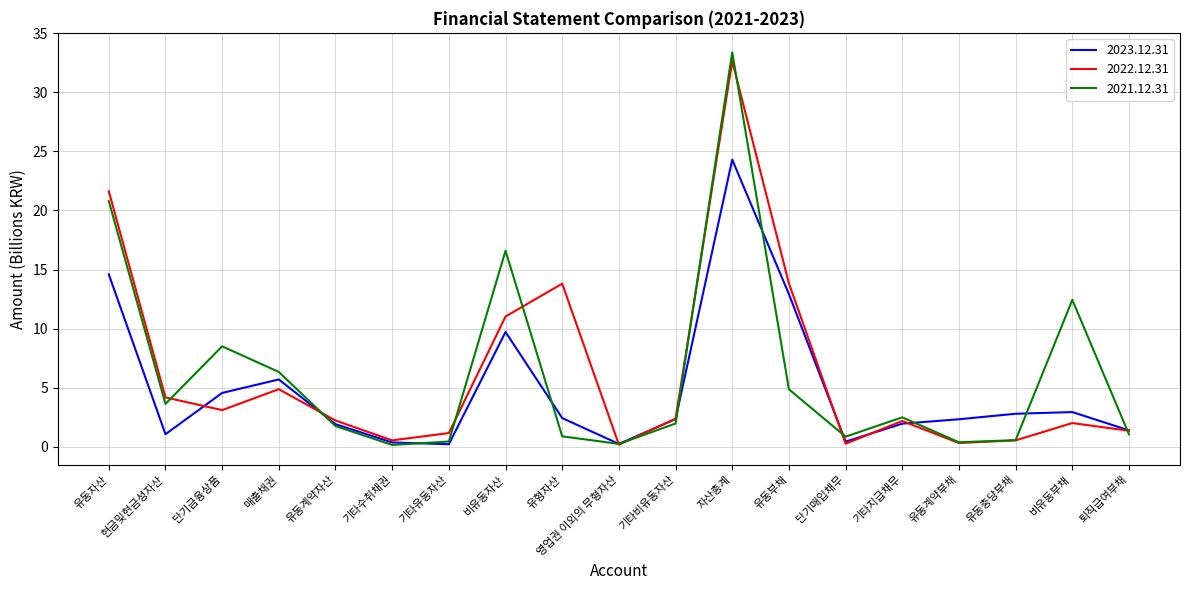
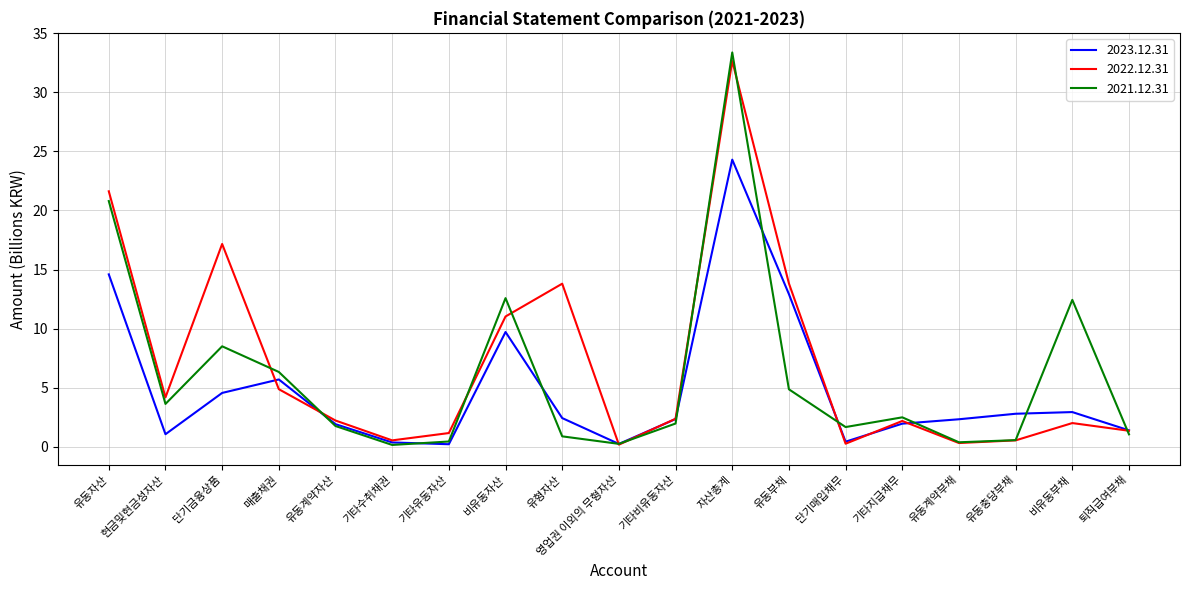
2022.12.31, 단기금융상품: 3.1 -> 17.2
2021.12.31, 비유동자산: 16.6 -> 12.6
2021.12.31, 단기매입채무: 0.9 -> 1.7
